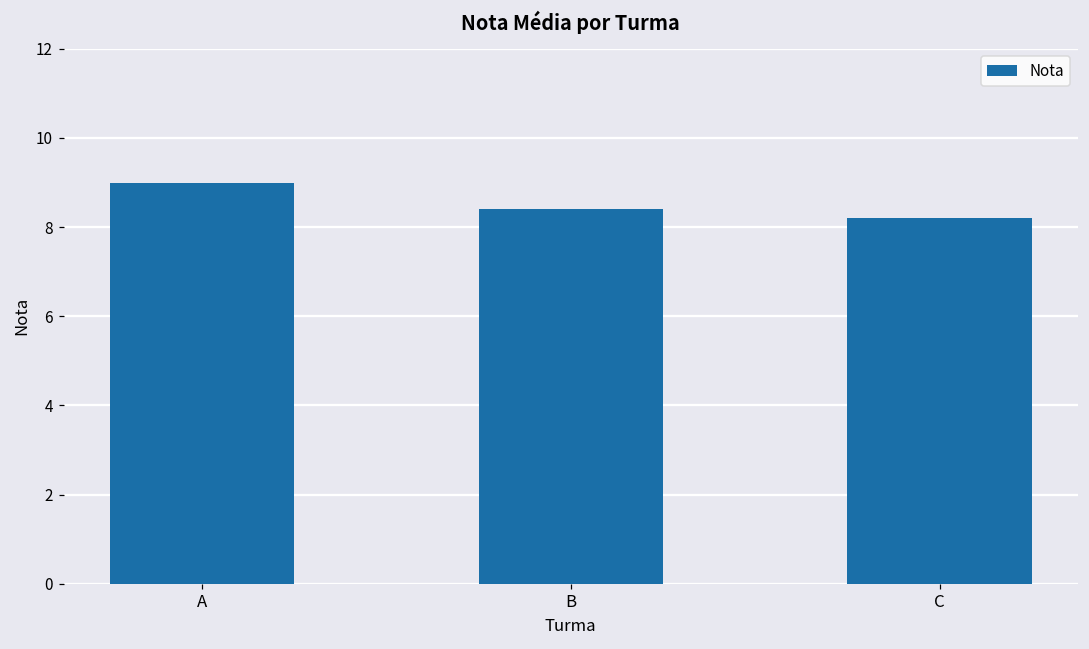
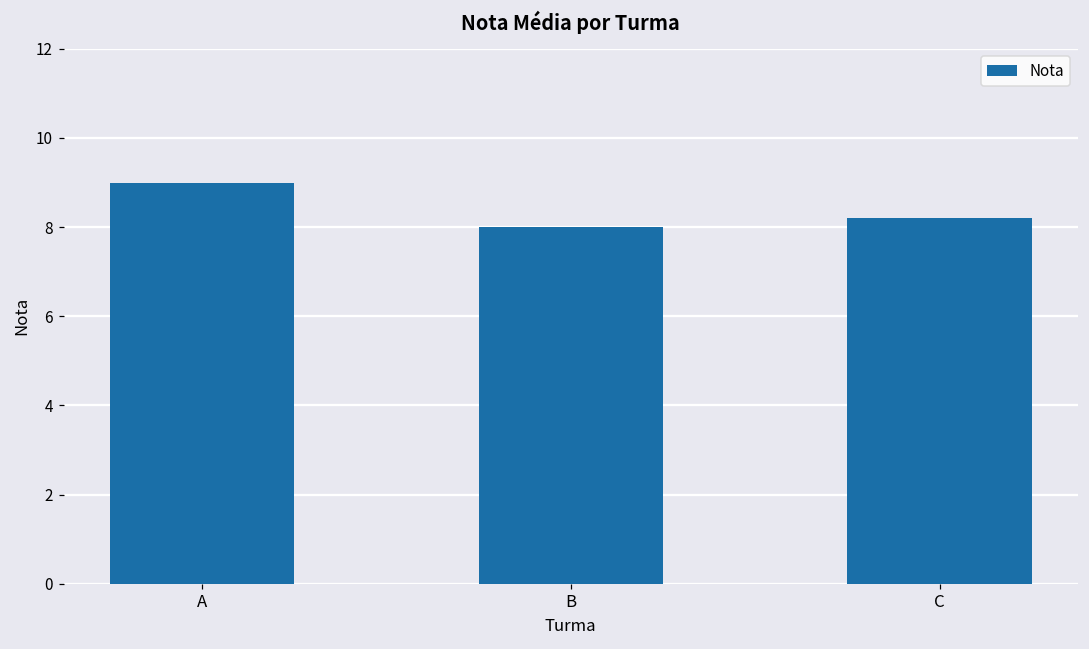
B: 8.4 -> 8.0
